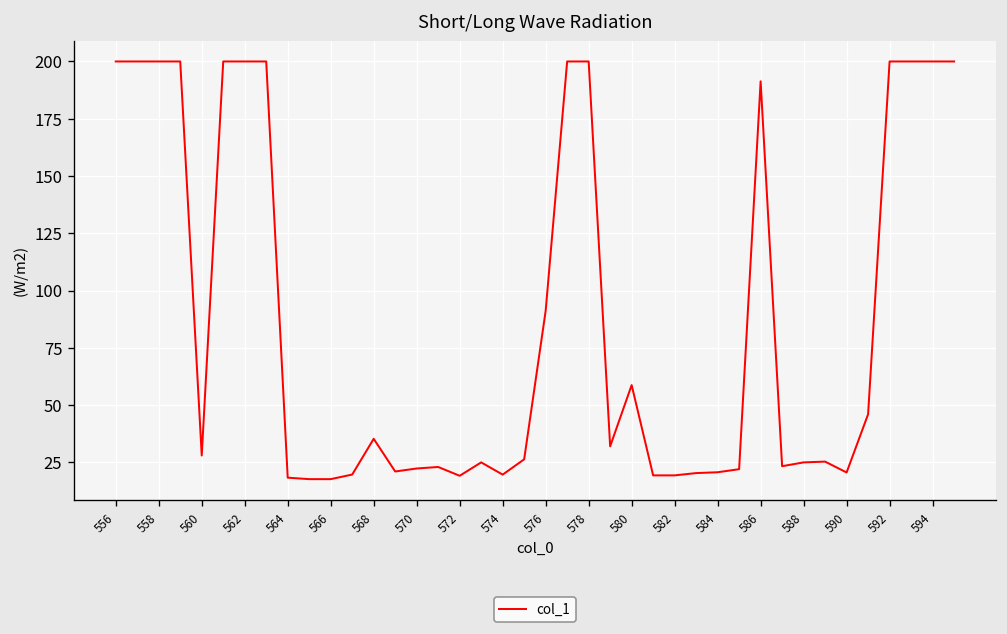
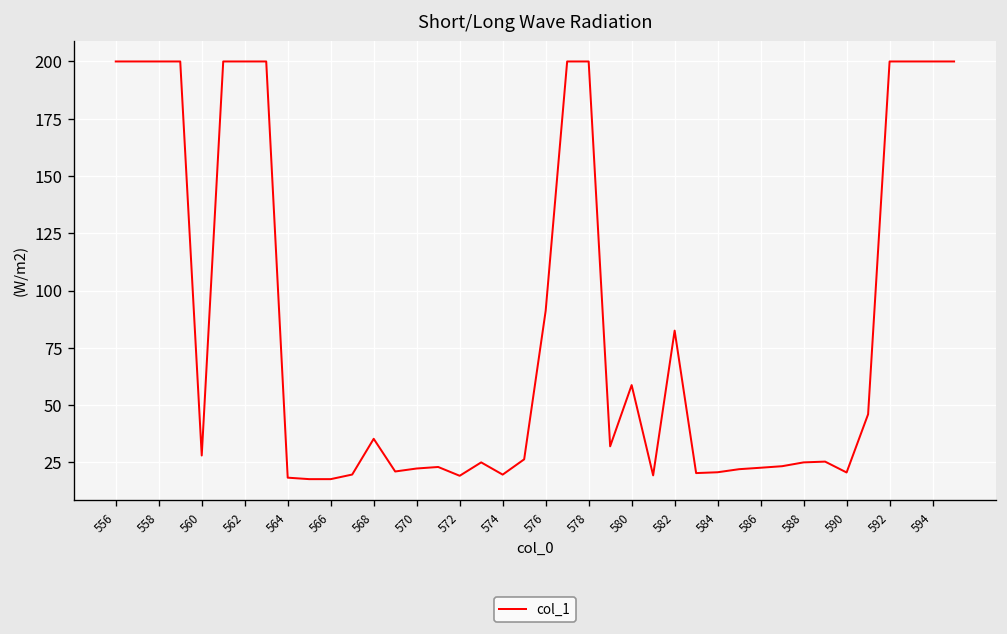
582: 19 -> 83
586: 191 -> 23
